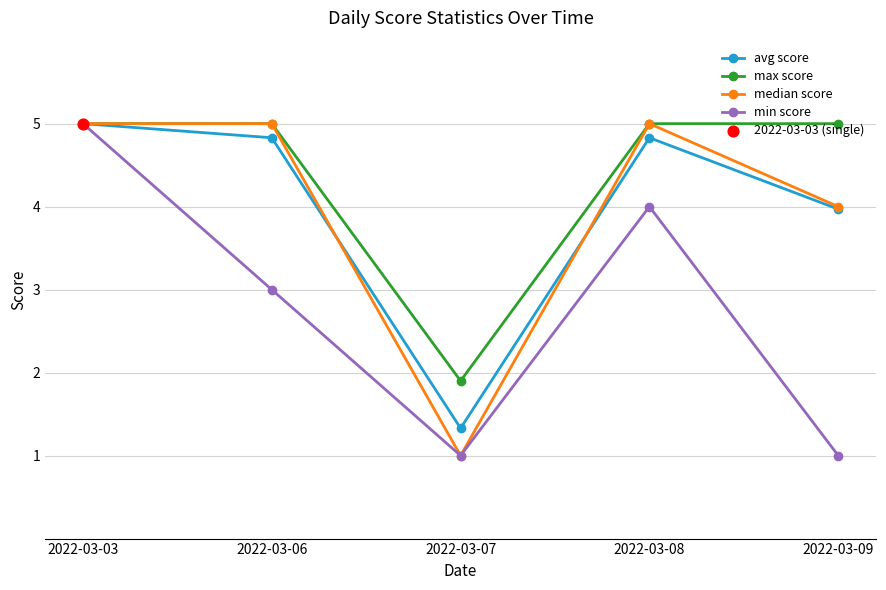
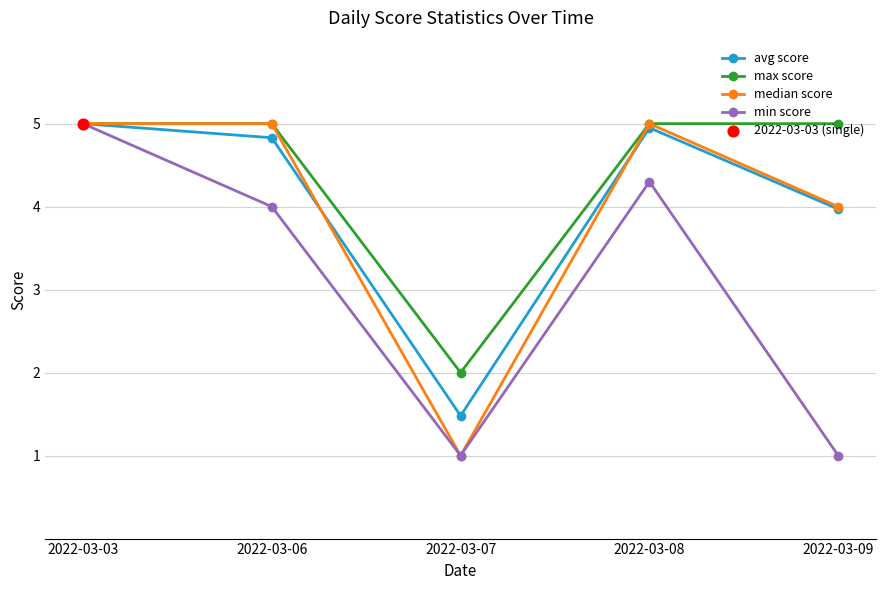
min score, 2022-03-06: 3 -> 4
avg score, 2022-03-07: 1.3 -> 1.5
max score, 2022-03-07: 1.9 -> 2.0
avg score, 2022-03-08: 4.8 -> 5.0
min score, 2022-03-08: 4.0 -> 4.3
